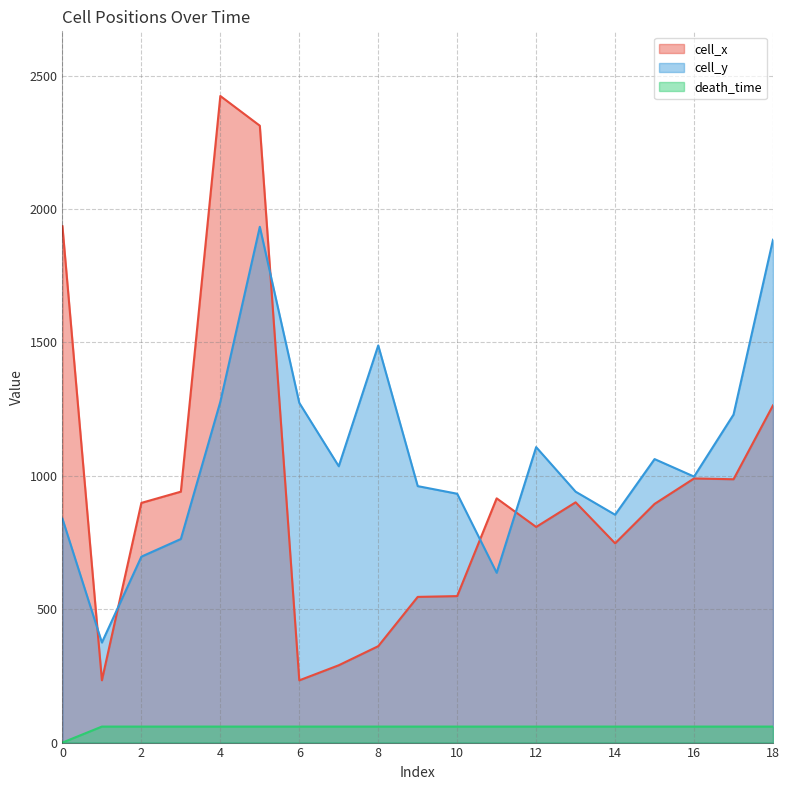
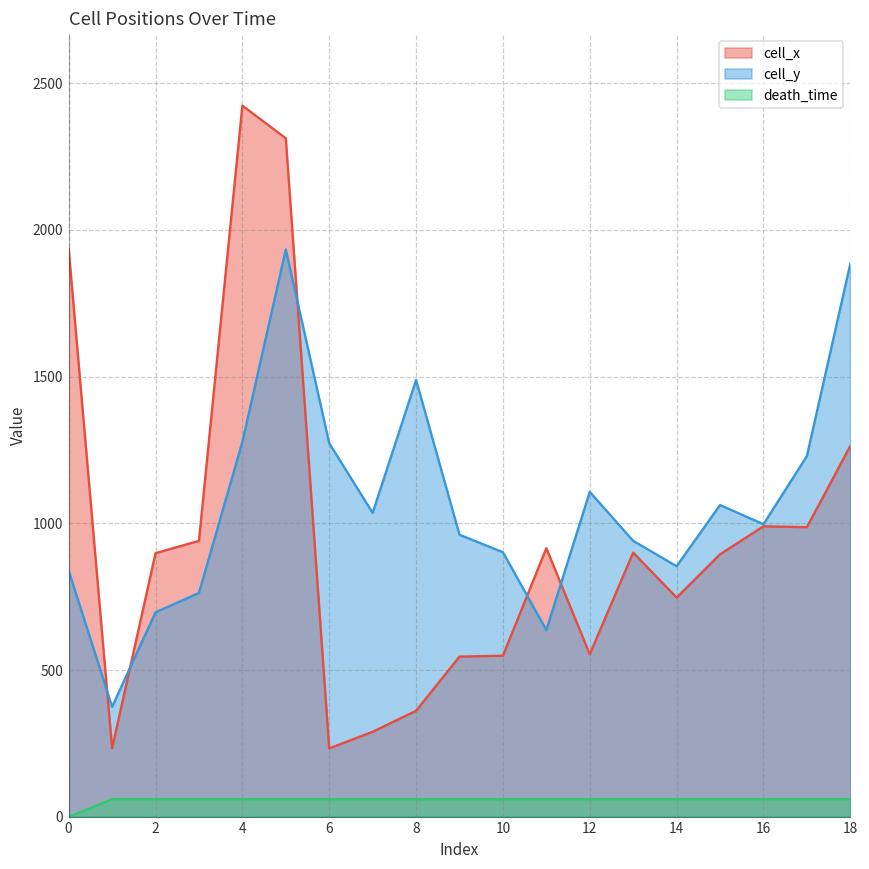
cell_y, 10: 930 -> 900
cell_x, 12: 810 -> 550
